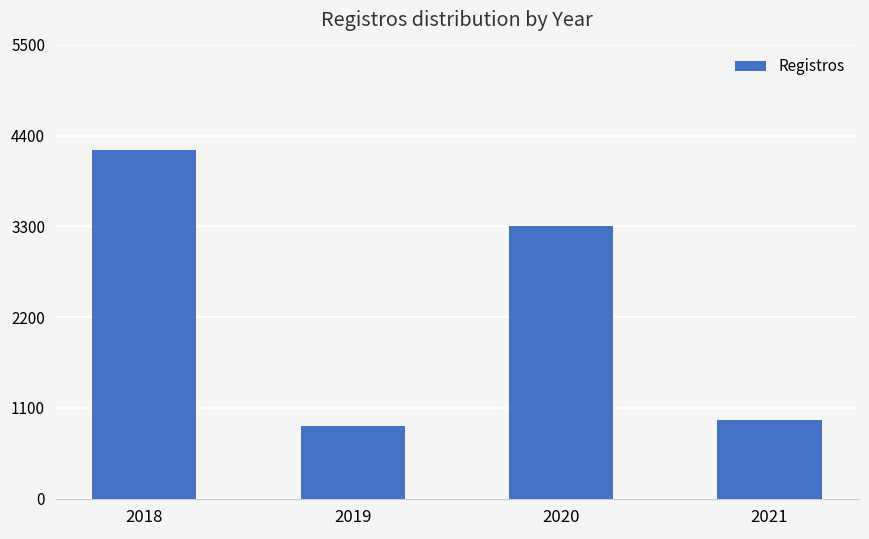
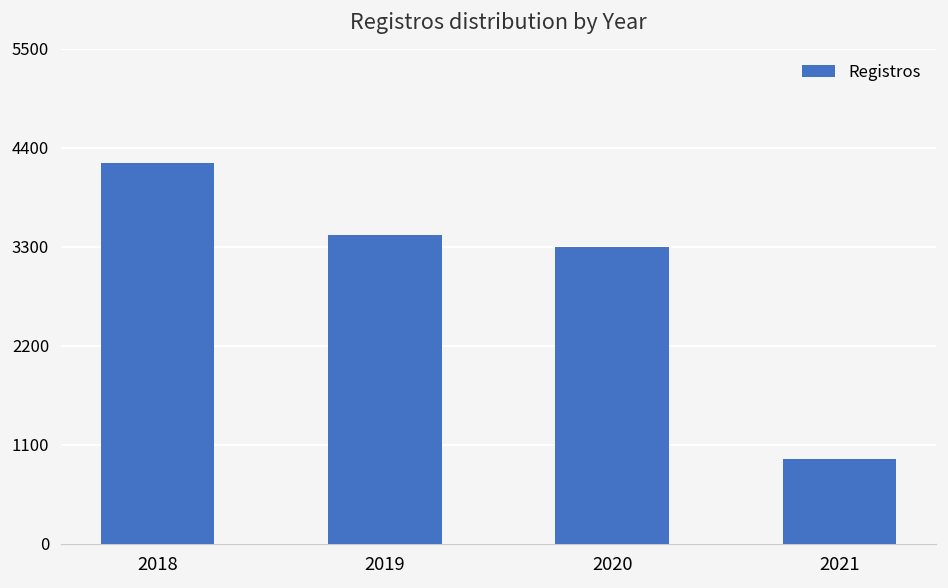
2019: 900 -> 3400
